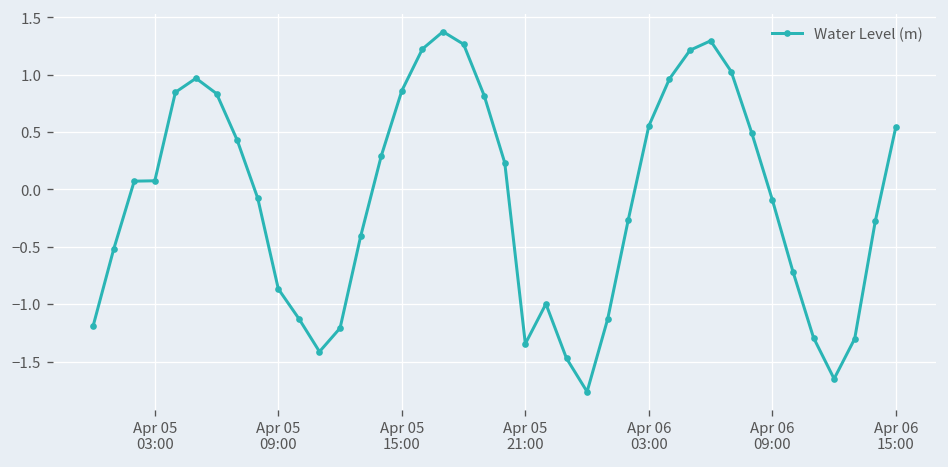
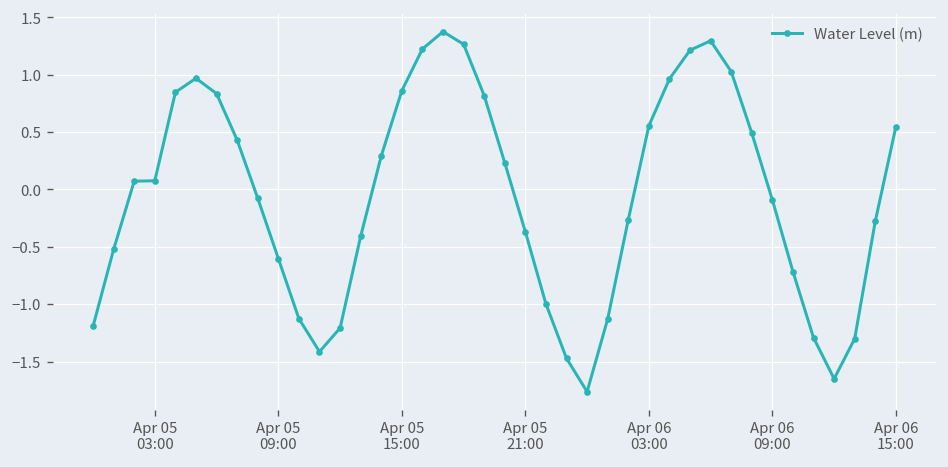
Apr 05 09:00: -0.9 -> -0.6
Apr 05 21:00: -1.3 -> -0.4
